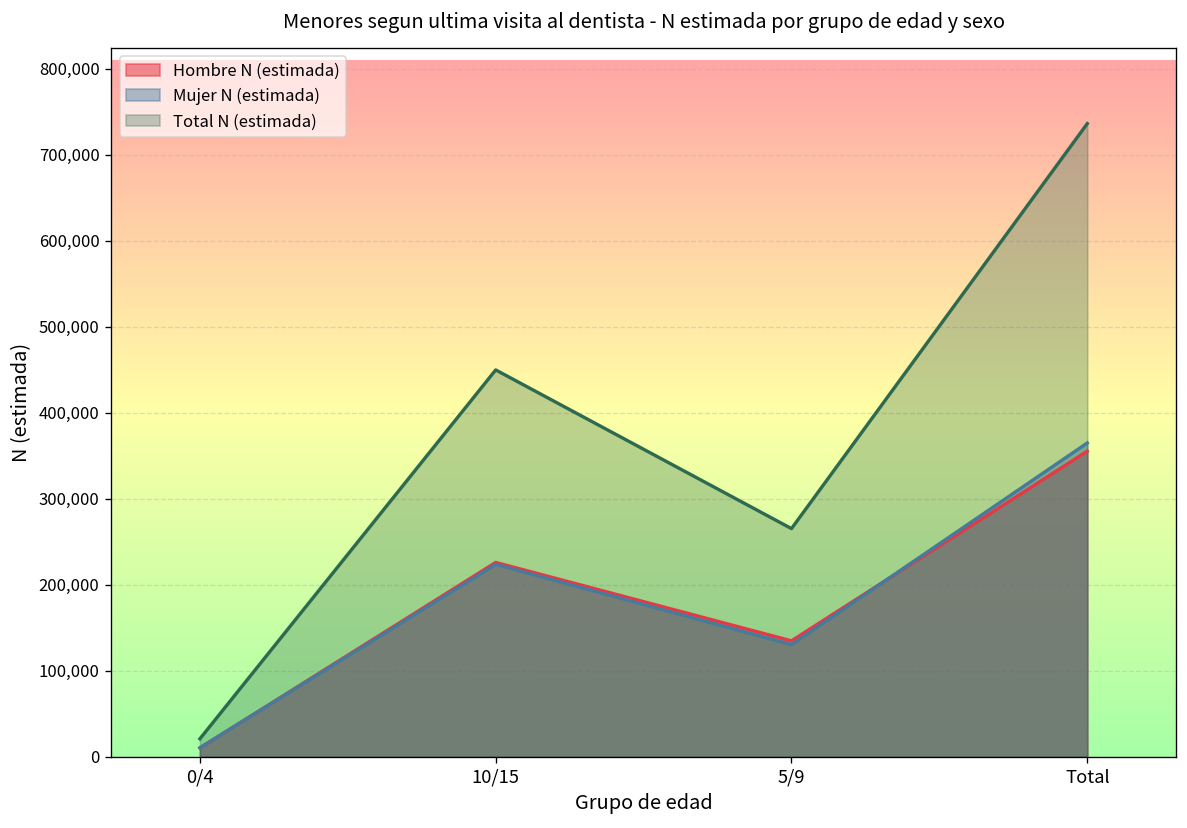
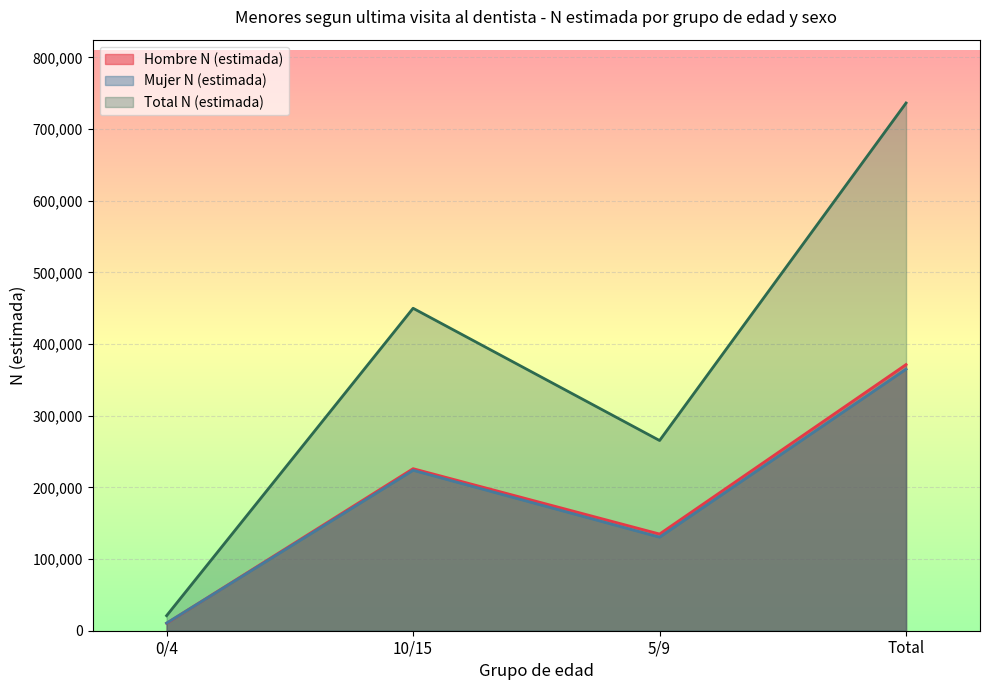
Hombre N (estimada), Total: 360,000 -> 370,000
